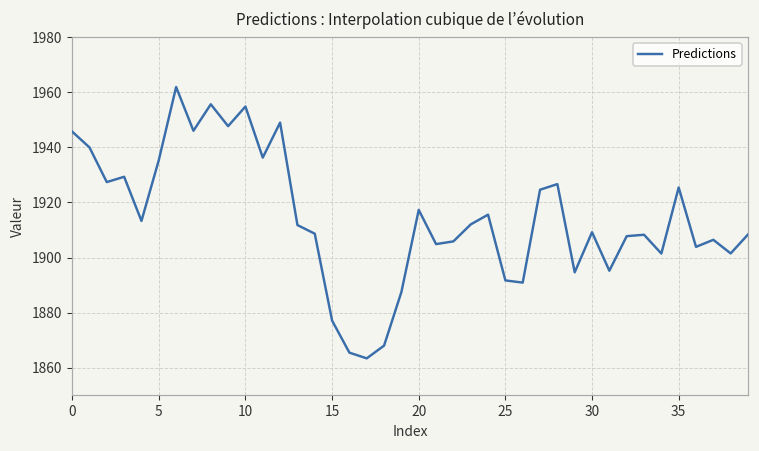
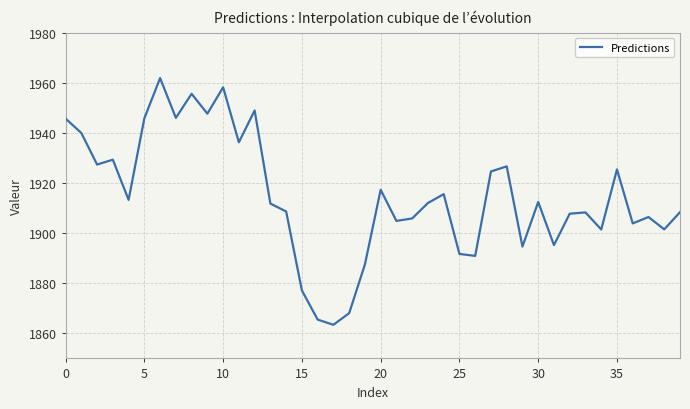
5: 1935 -> 1946
10: 1955 -> 1958
30: 1909 -> 1912
